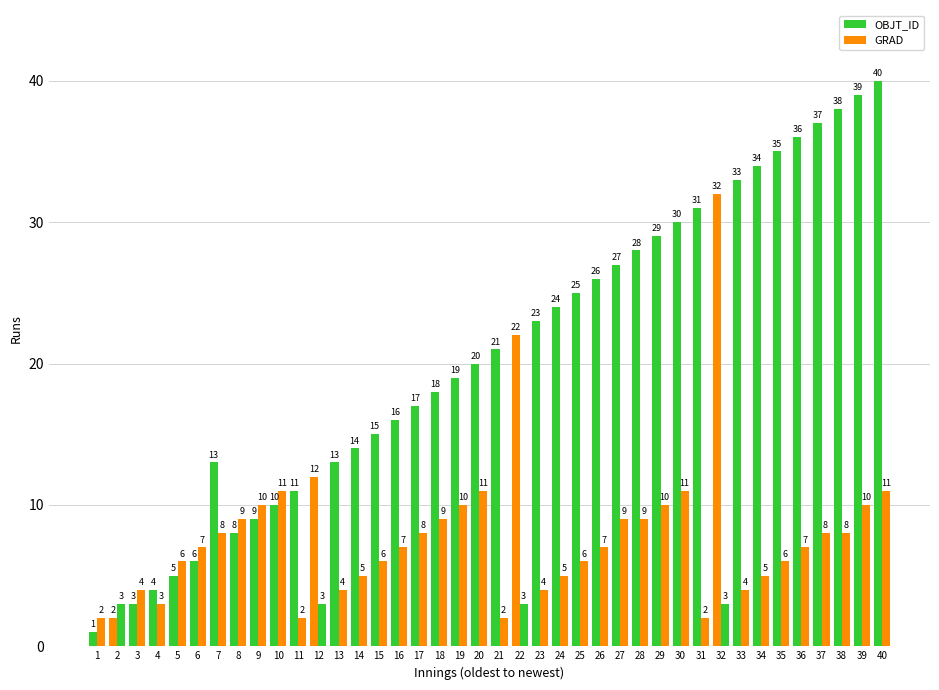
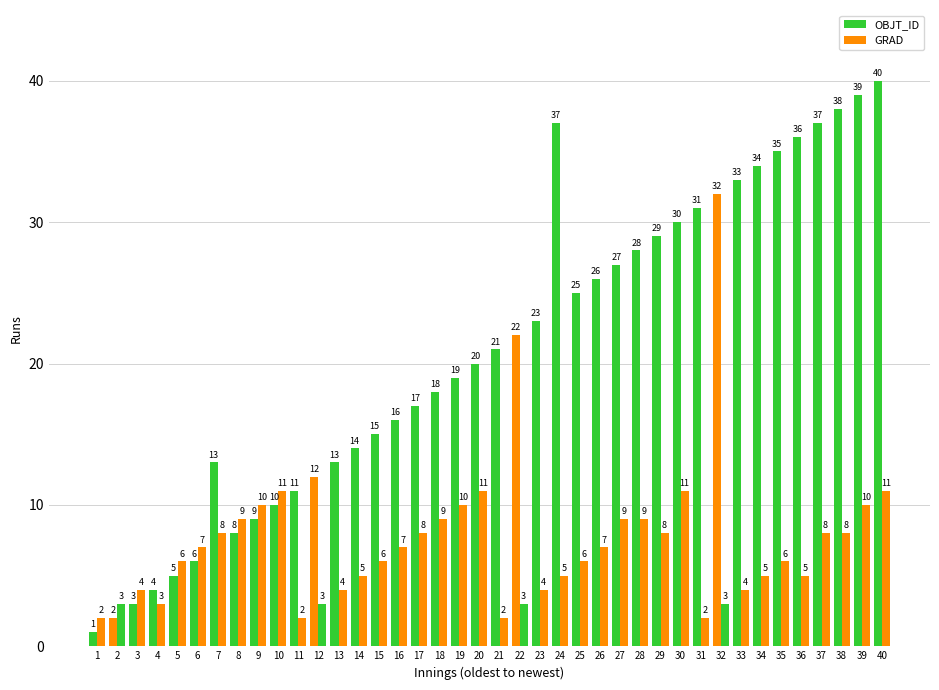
OBJT_ID, 24: 24 -> 37
GRAD, 29: 10 -> 8
GRAD, 36: 7 -> 5
